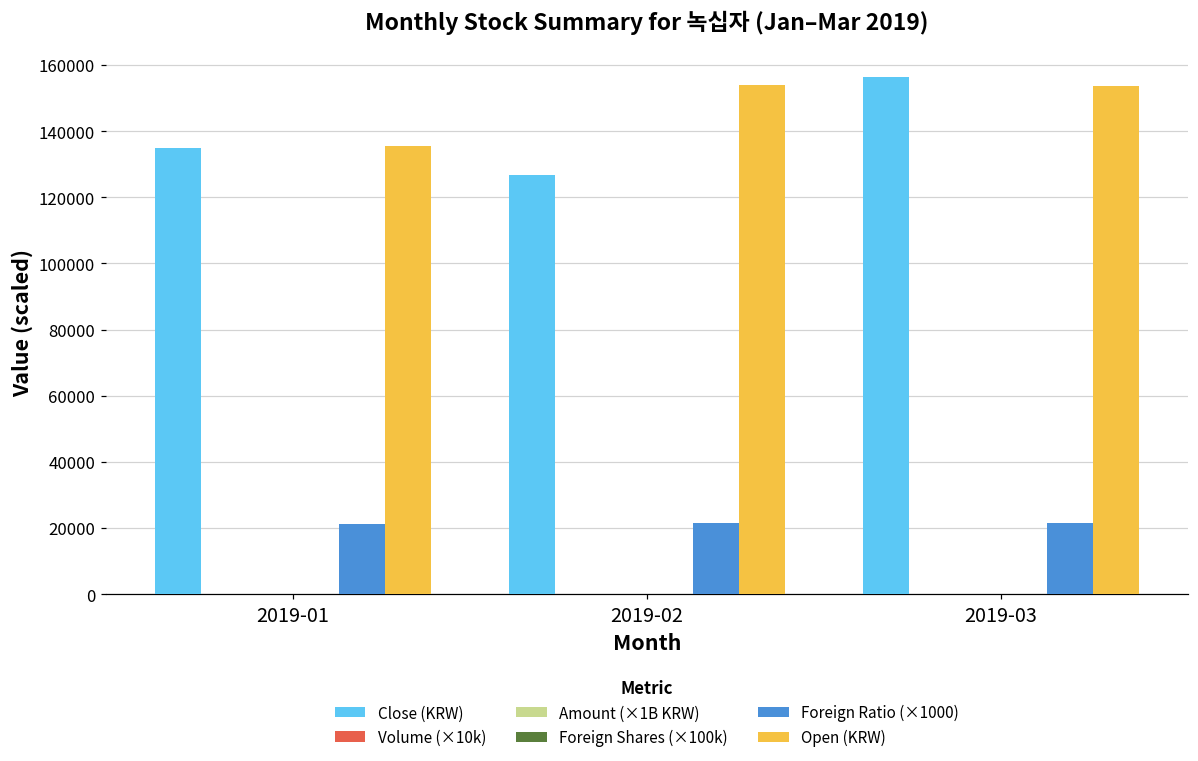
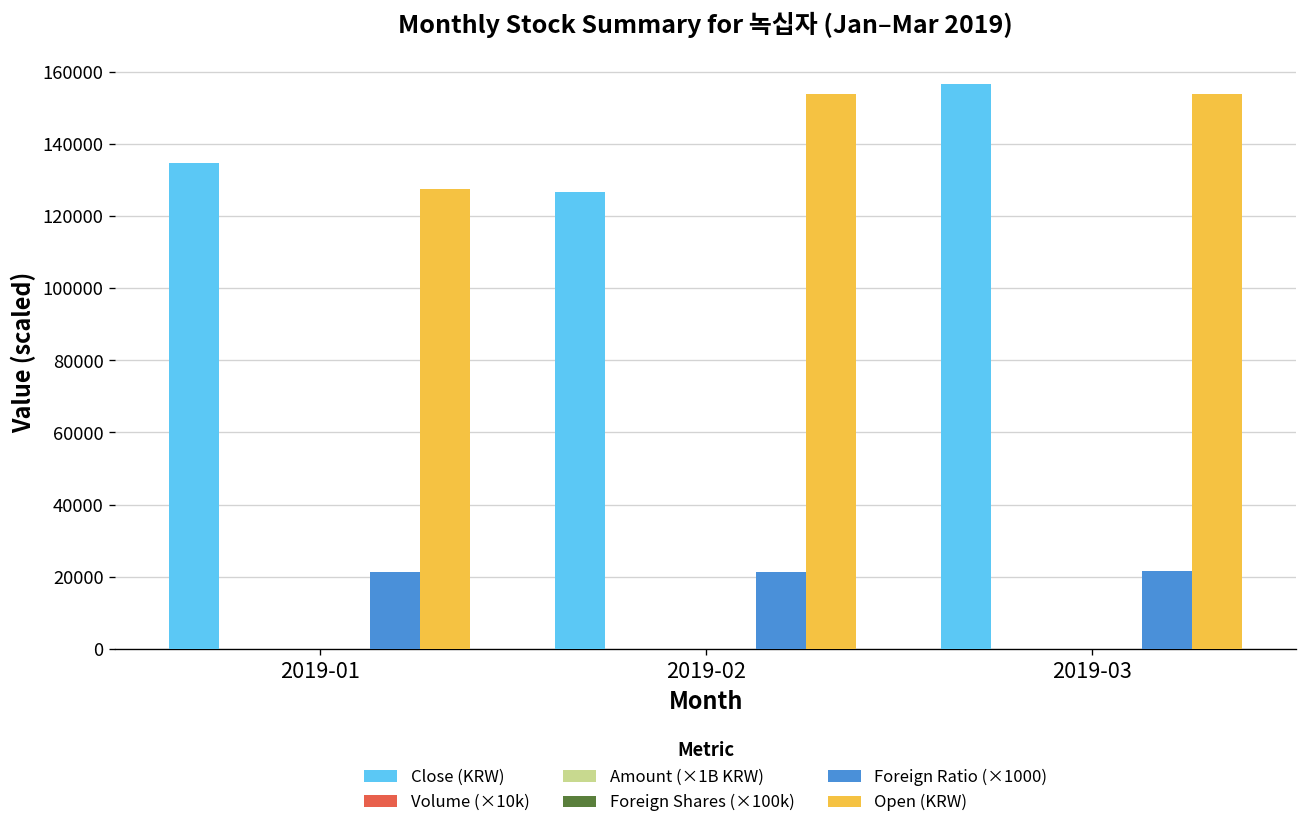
Open (KRW), 2019-01: 136000 -> 127000
